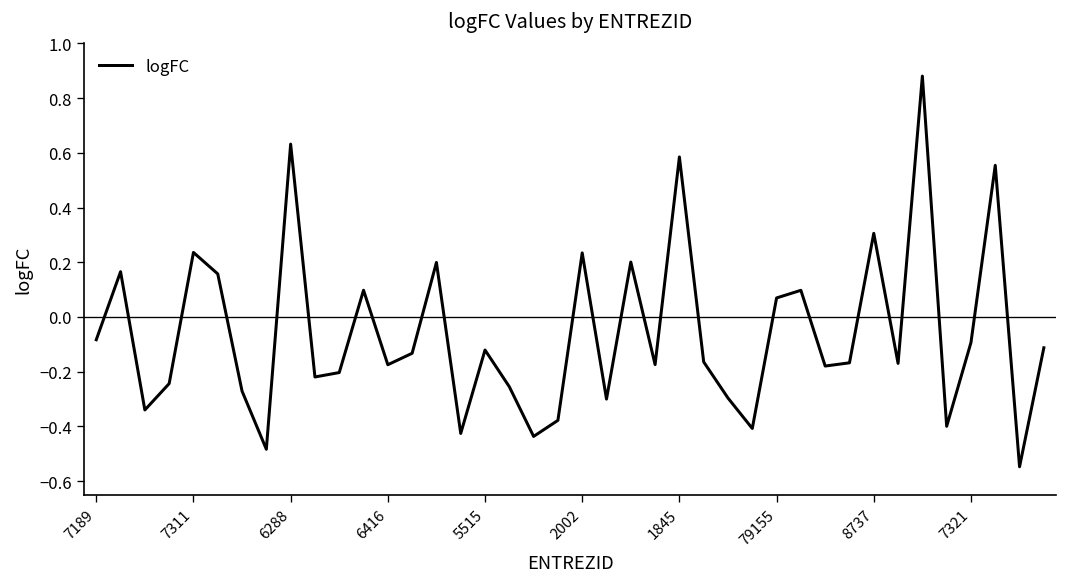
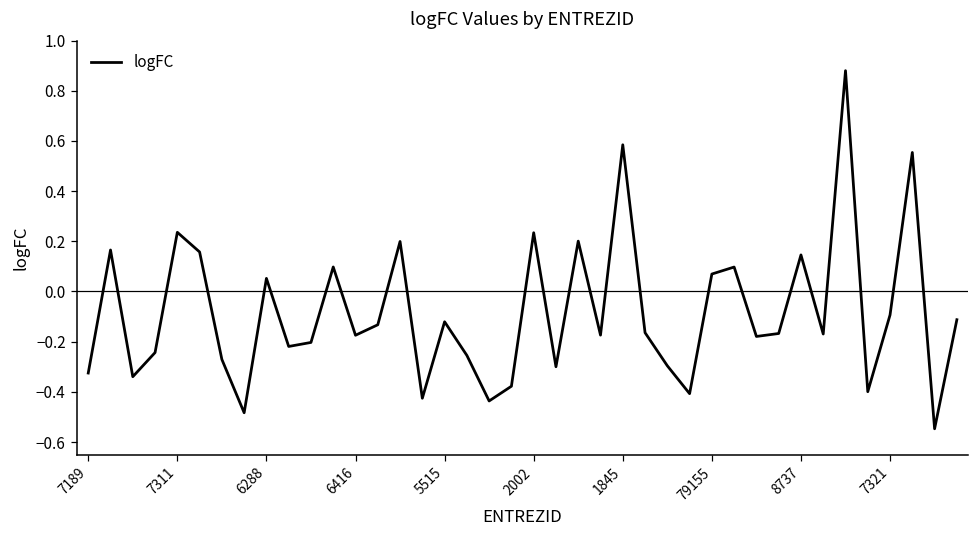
7189: -0.08 -> -0.33
6288: 0.63 -> 0.05
8737: 0.31 -> 0.15
